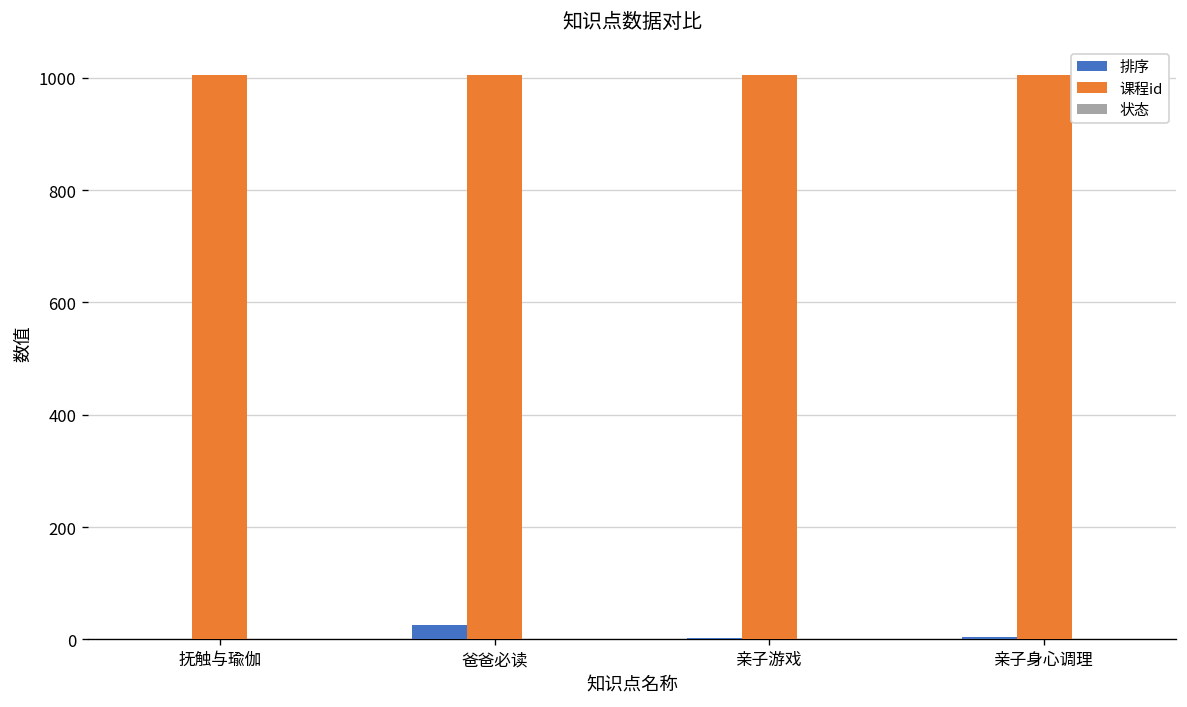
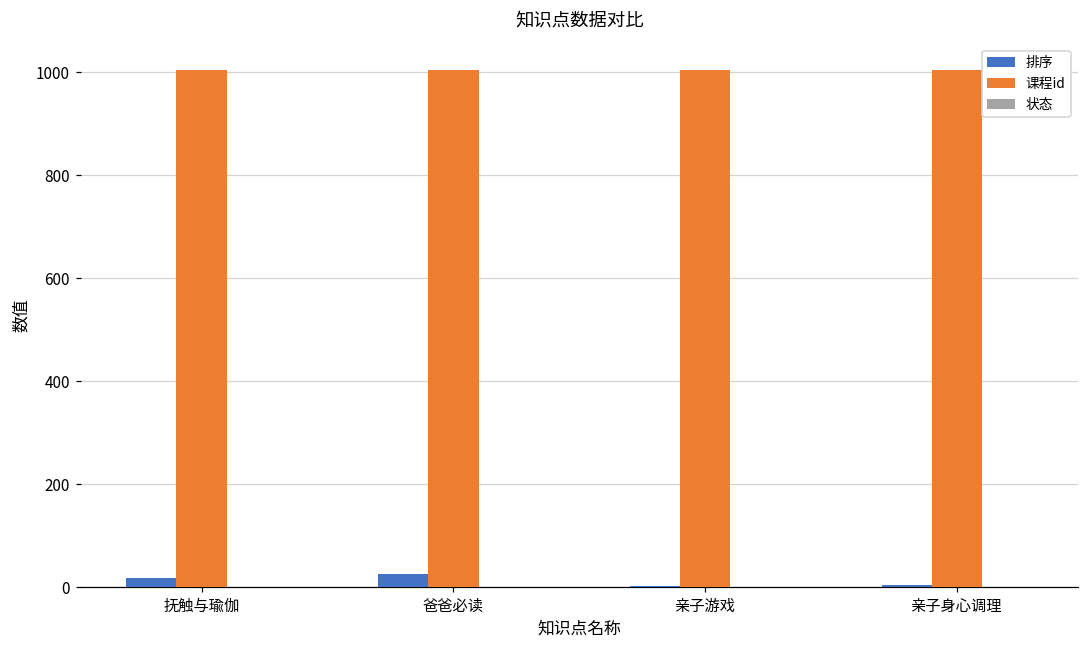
排序, 抚触与瑜伽: 0 -> 20
